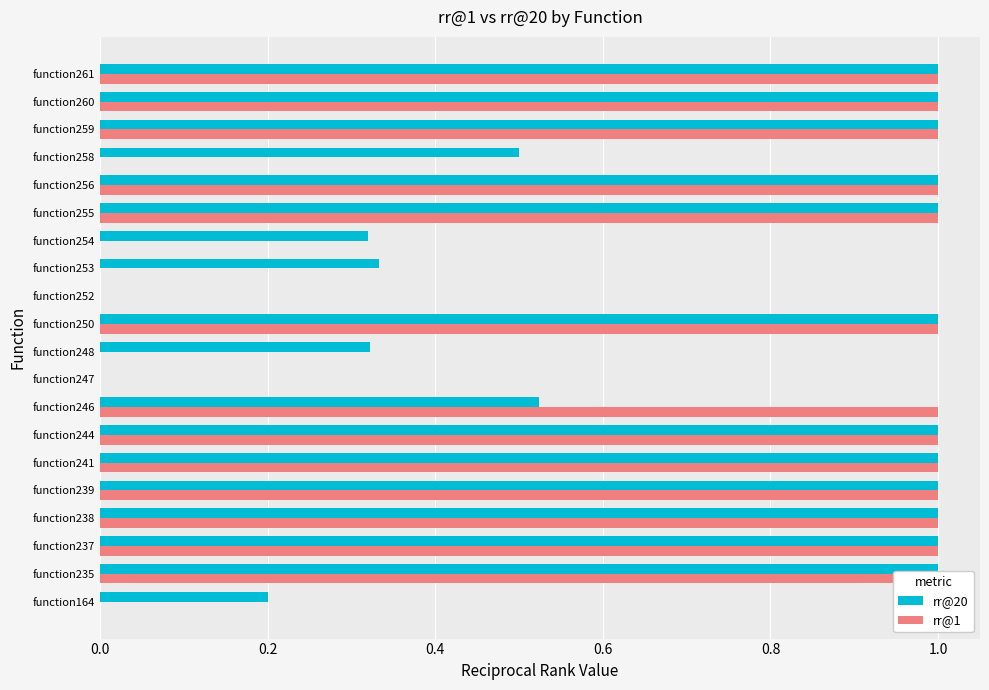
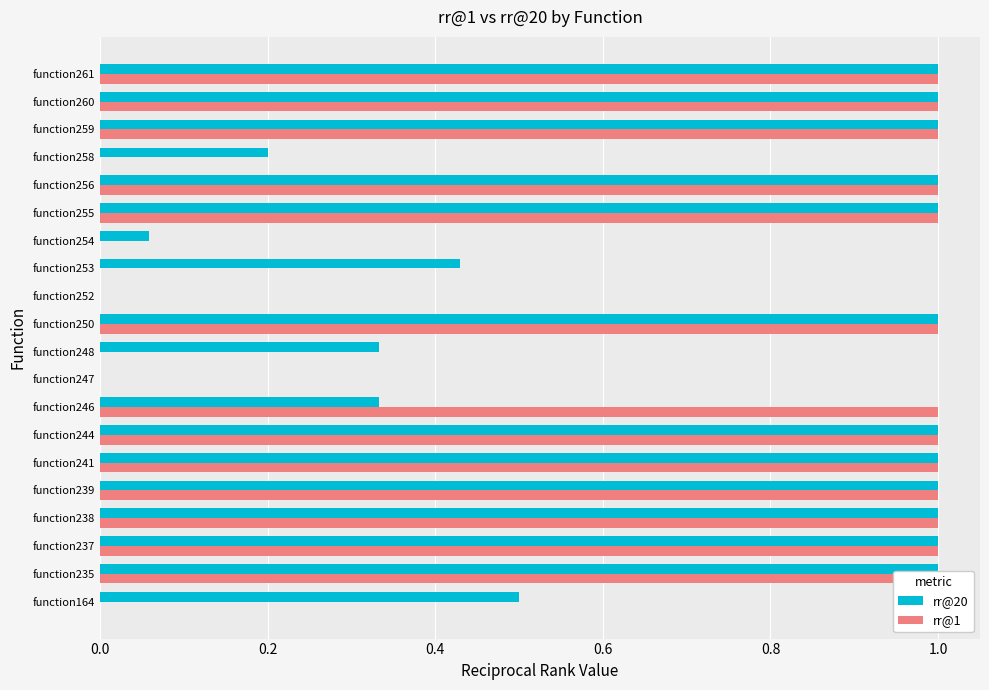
rr@20, function258: 0.5 -> 0.2
rr@20, function254: 0.32 -> 0.06
rr@20, function253: 0.33 -> 0.43
rr@20, function248: 0.32 -> 0.33
rr@20, function246: 0.52 -> 0.33
rr@20, function164: 0.2 -> 0.5
